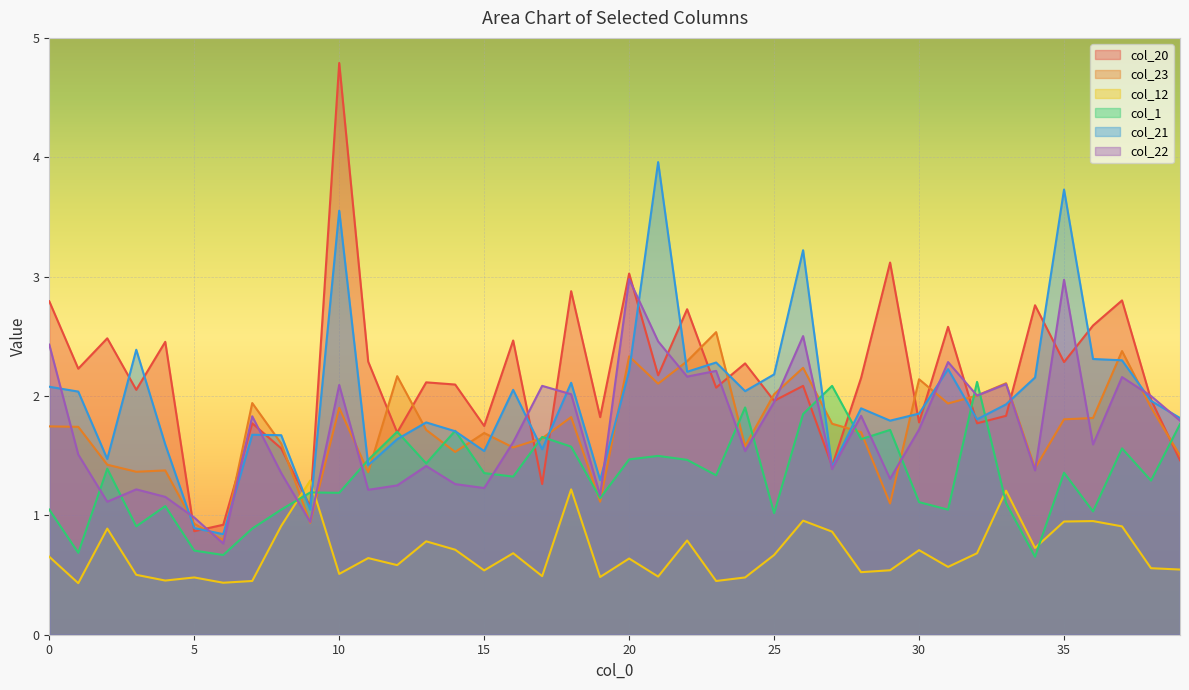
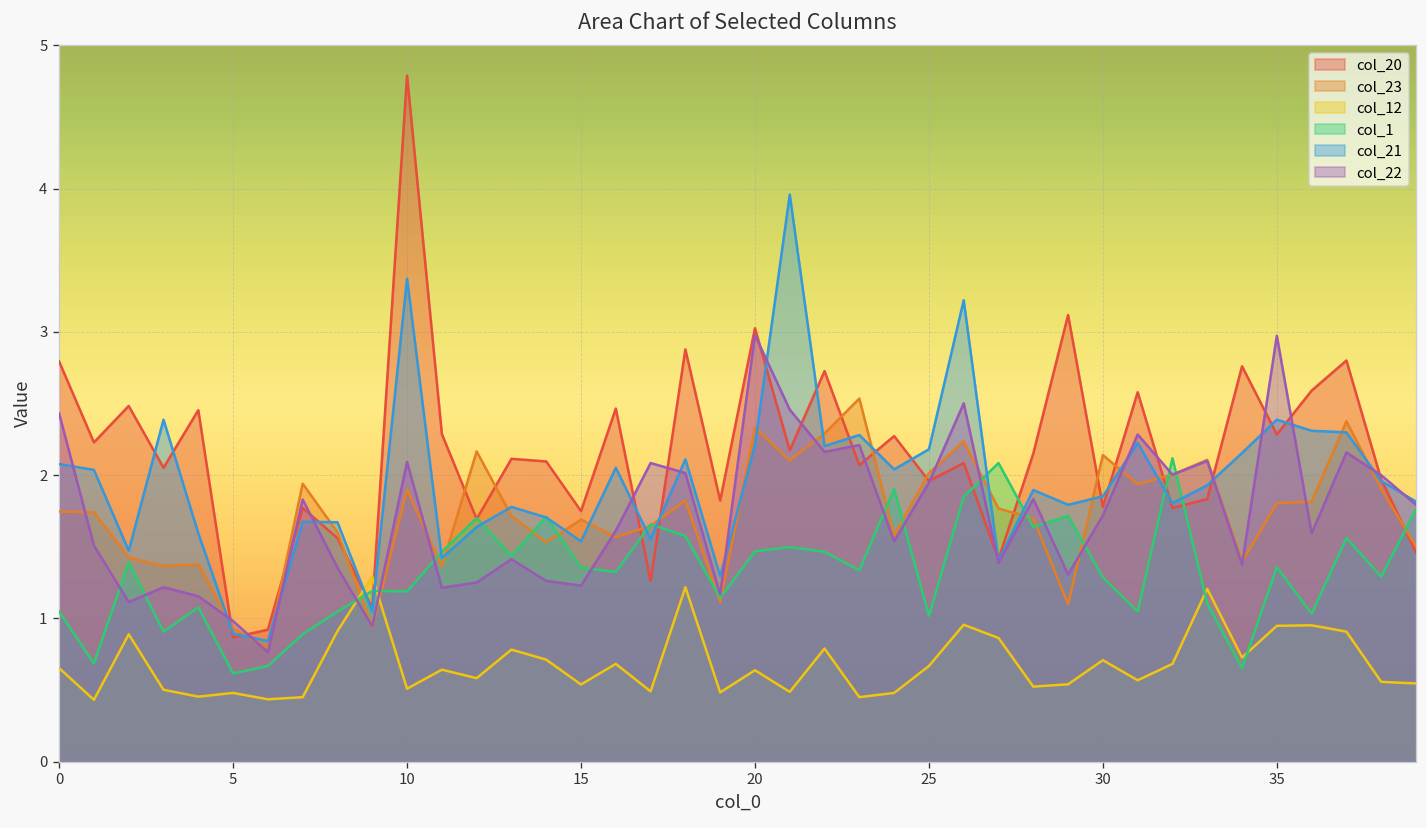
col_1, 5: 0.70 -> 0.62
col_21, 10: 3.55 -> 3.37
col_1, 30: 1.11 -> 1.29
col_21, 35: 3.73 -> 2.39
